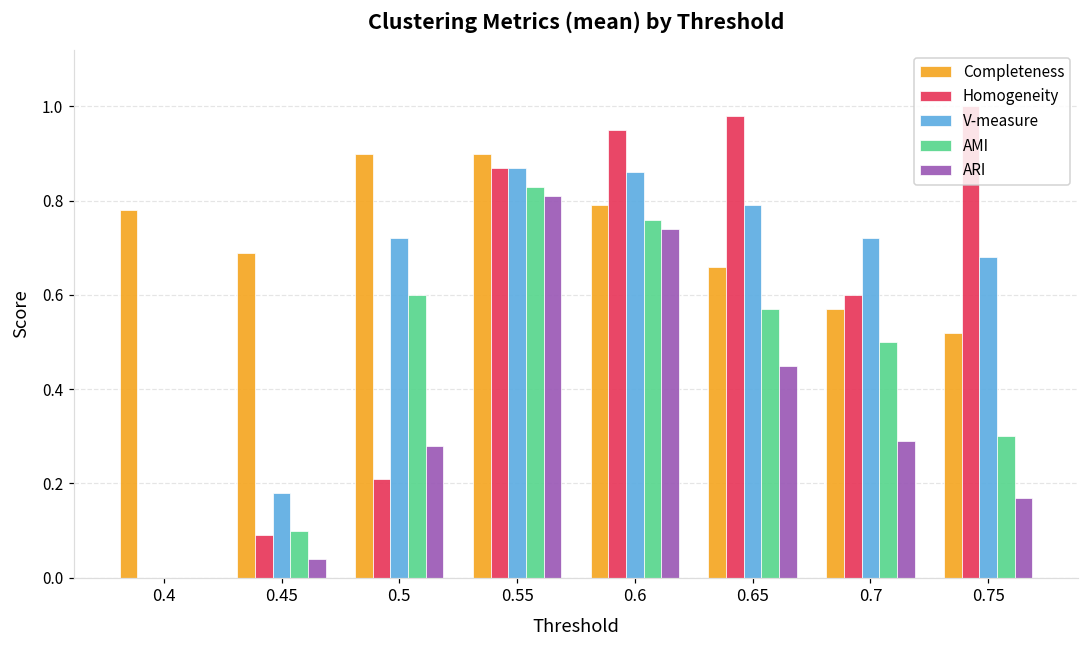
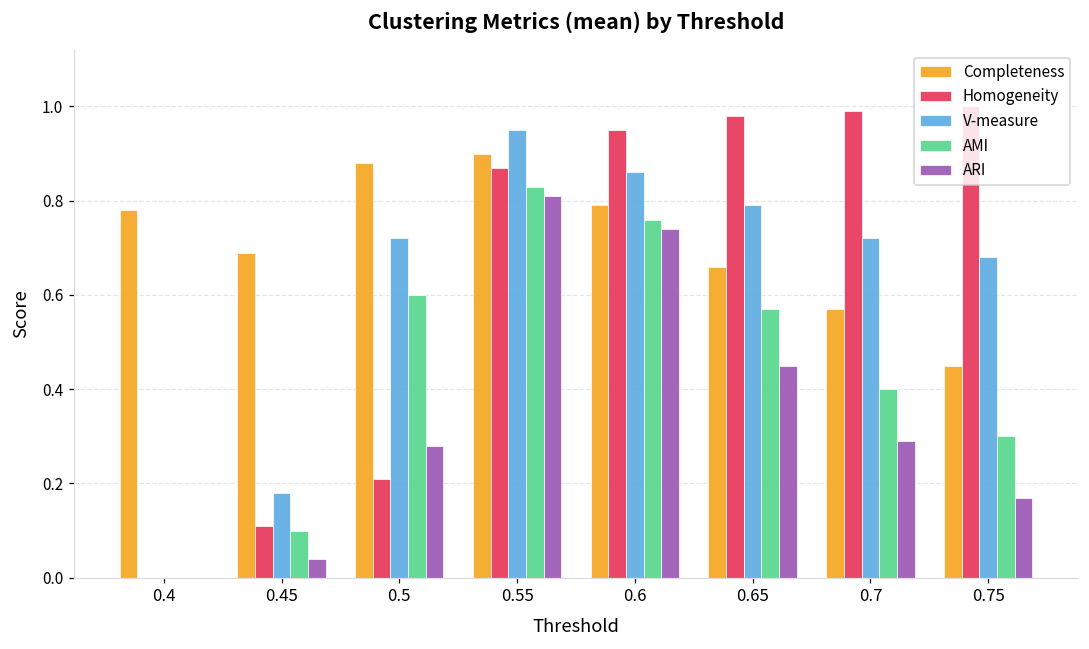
Homogeneity, 0.45: 0.09 -> 0.11
Completeness, 0.5: 0.90 -> 0.88
V-measure, 0.55: 0.87 -> 0.95
Homogeneity, 0.7: 0.60 -> 0.99
AMI, 0.7: 0.5 -> 0.4
Completeness, 0.75: 0.52 -> 0.45
